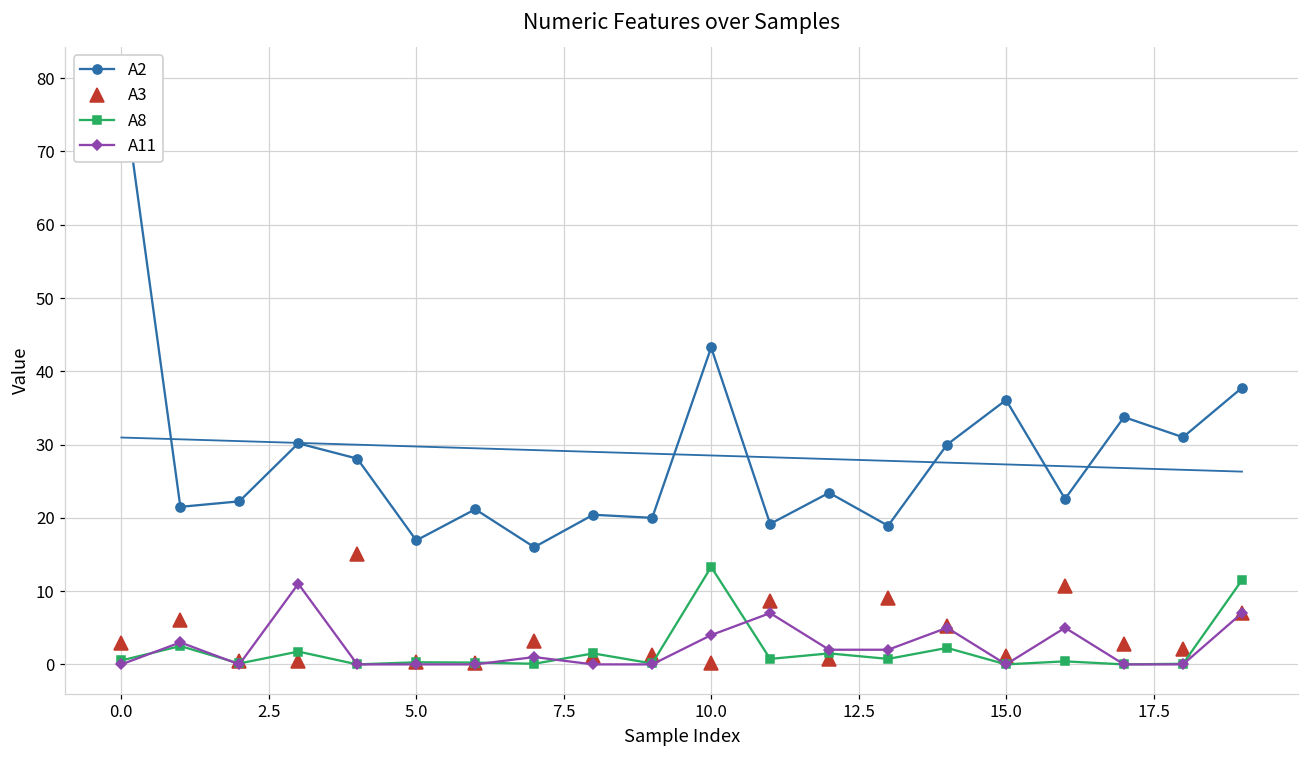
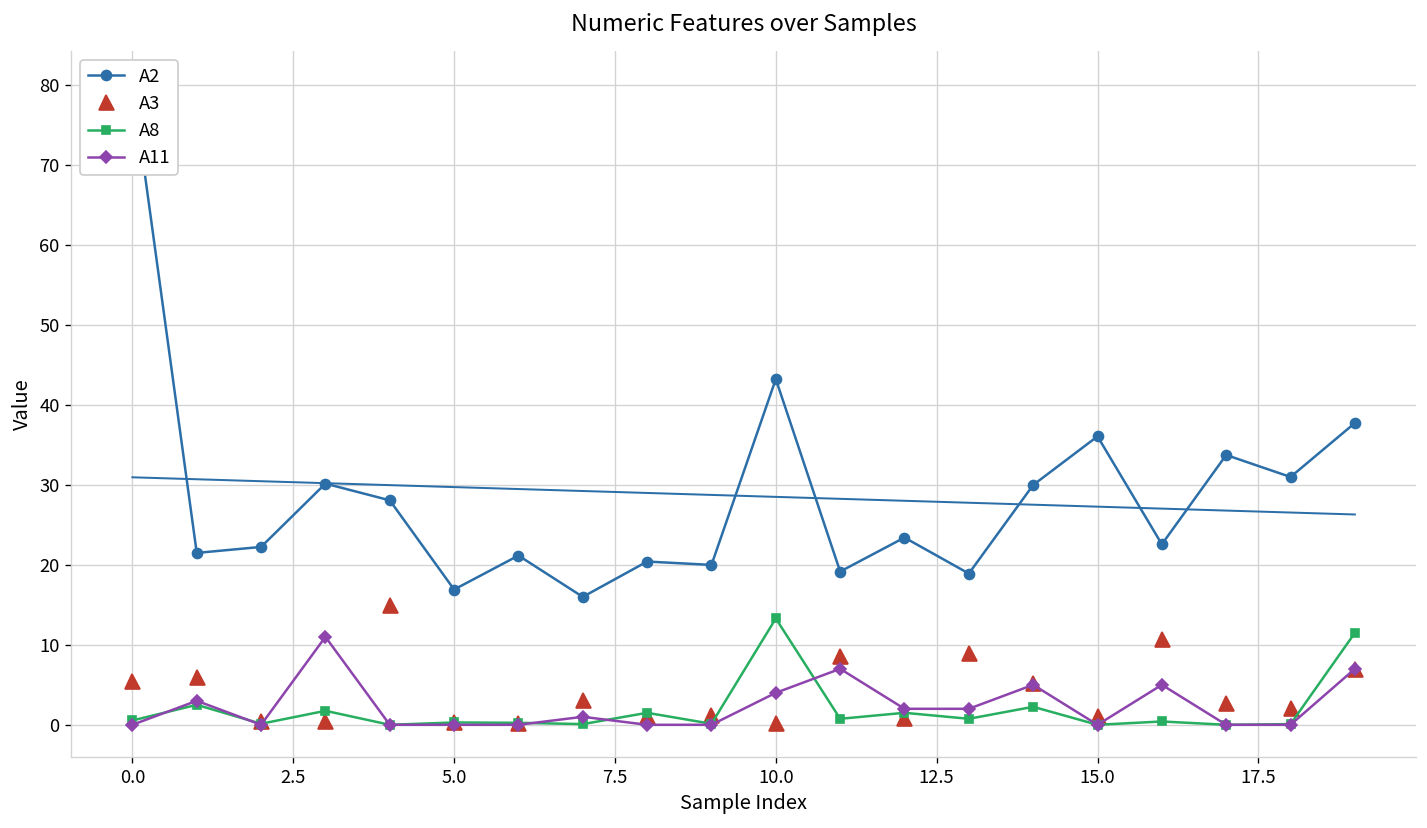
A3, 0.0: 3 -> 6
